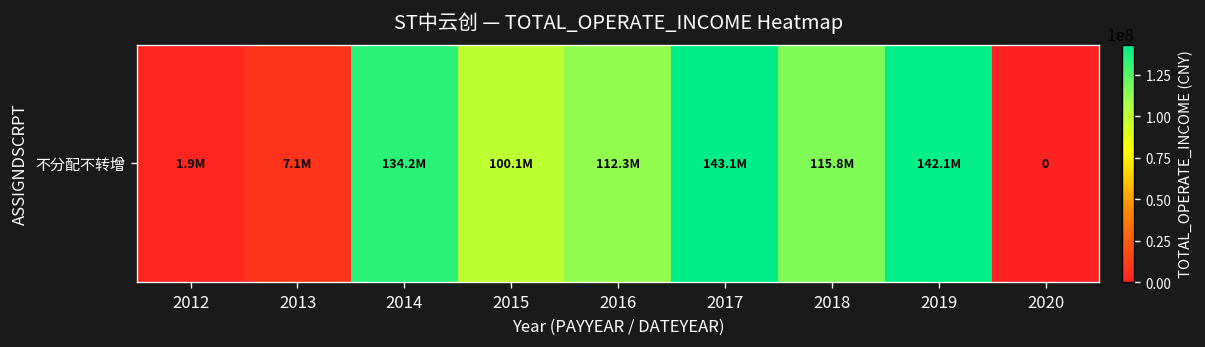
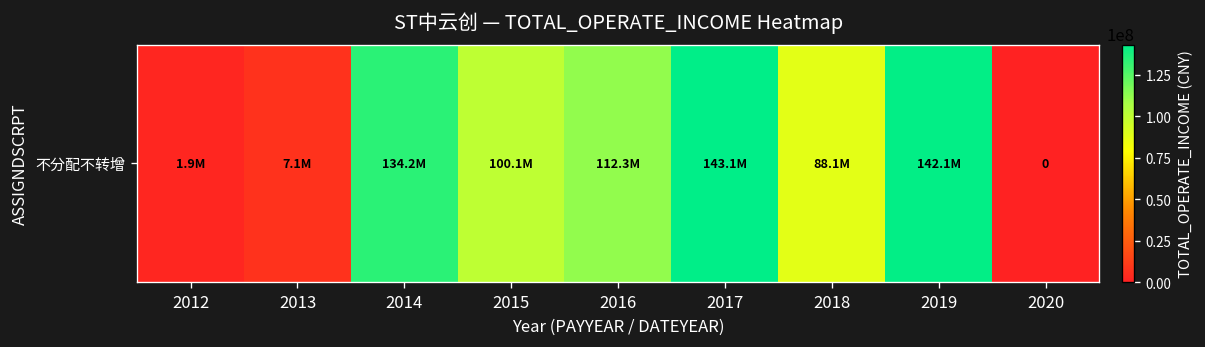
不分配不转增, 2018: 115.8M -> 88.1M
